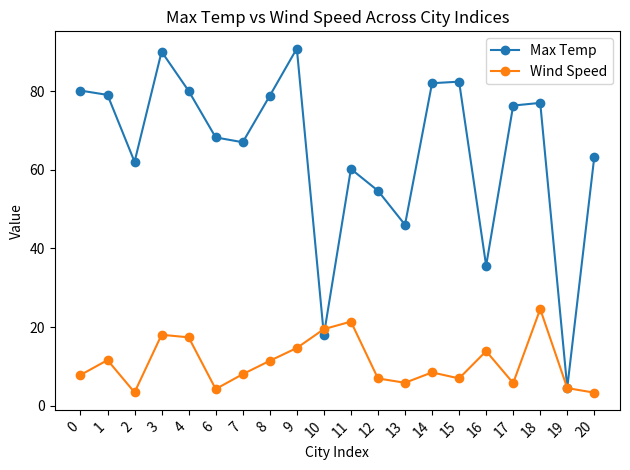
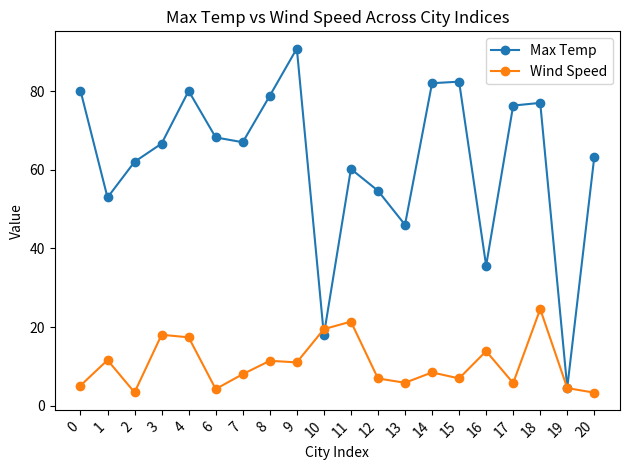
Wind Speed, 0: 8 -> 5
Max Temp, 1: 79 -> 53
Max Temp, 3: 90 -> 67
Wind Speed, 9: 15 -> 11
